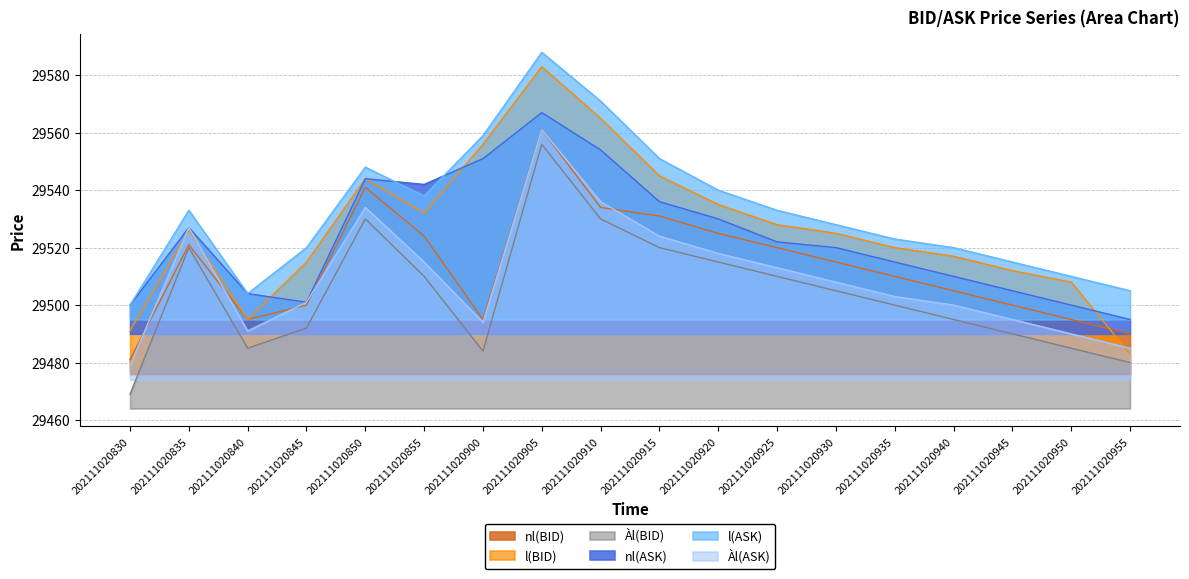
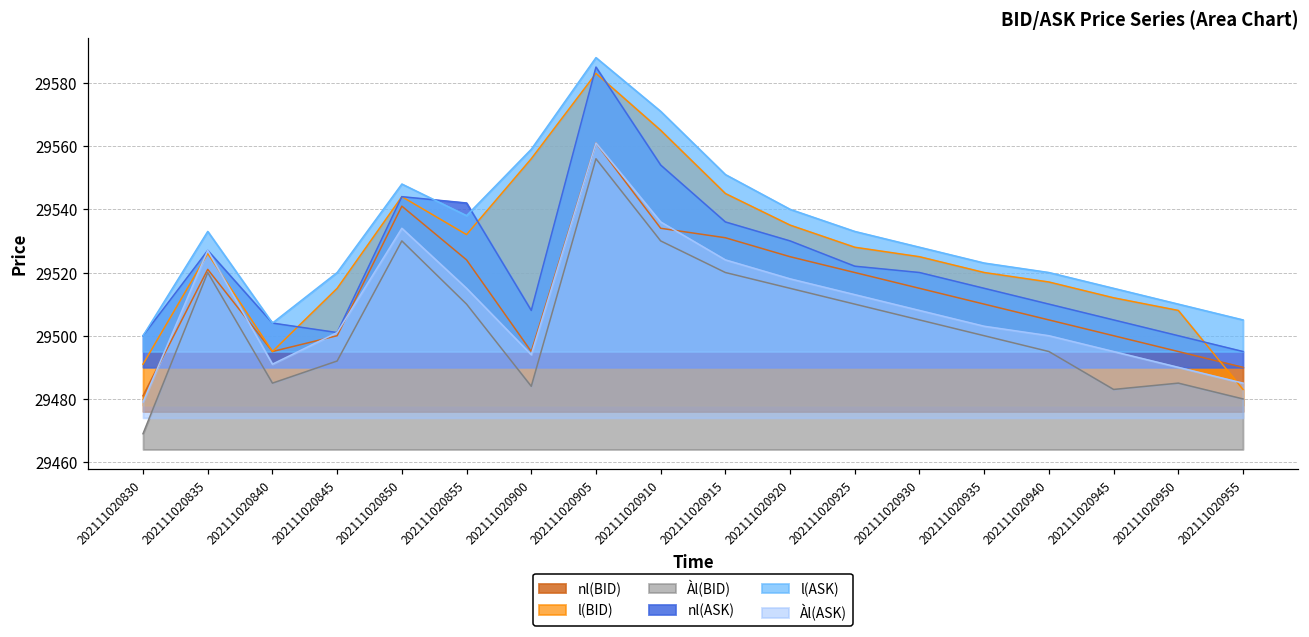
nl(ASK), 202111020900: 29551 -> 29508
nl(ASK), 202111020905: 29567 -> 29585
Àl(BID), 202111020945: 29490 -> 29483
